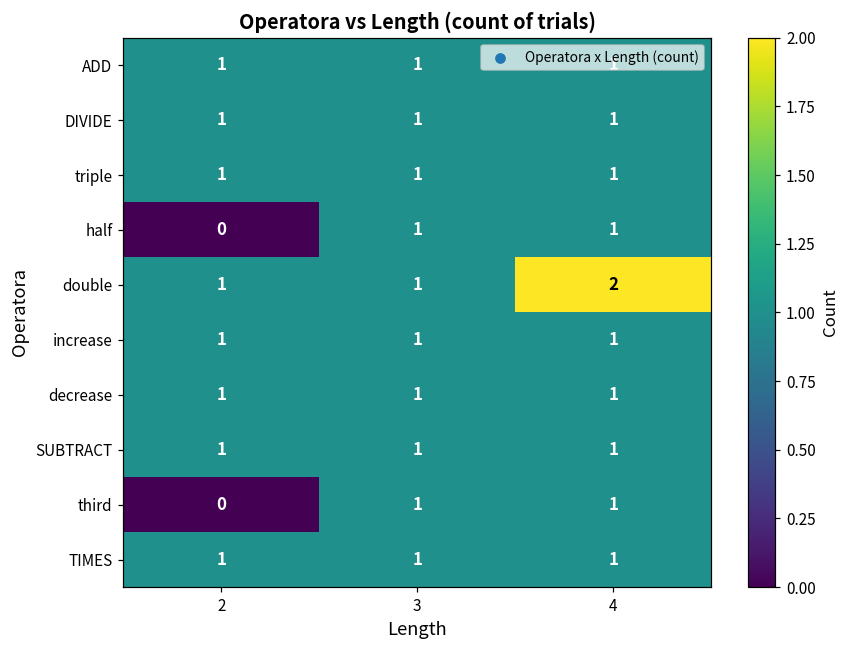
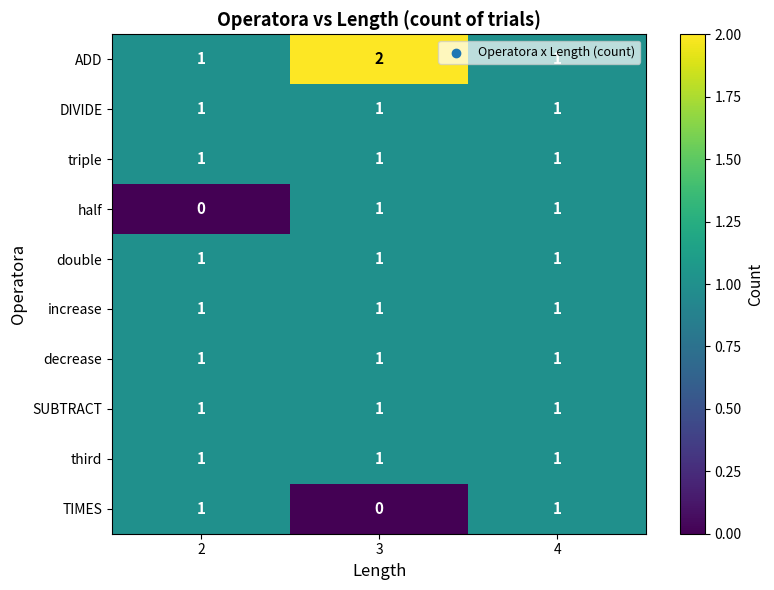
ADD, 3: 1 -> 2
double, 4: 2 -> 1
third, 2: 0 -> 1
TIMES, 3: 1 -> 0
